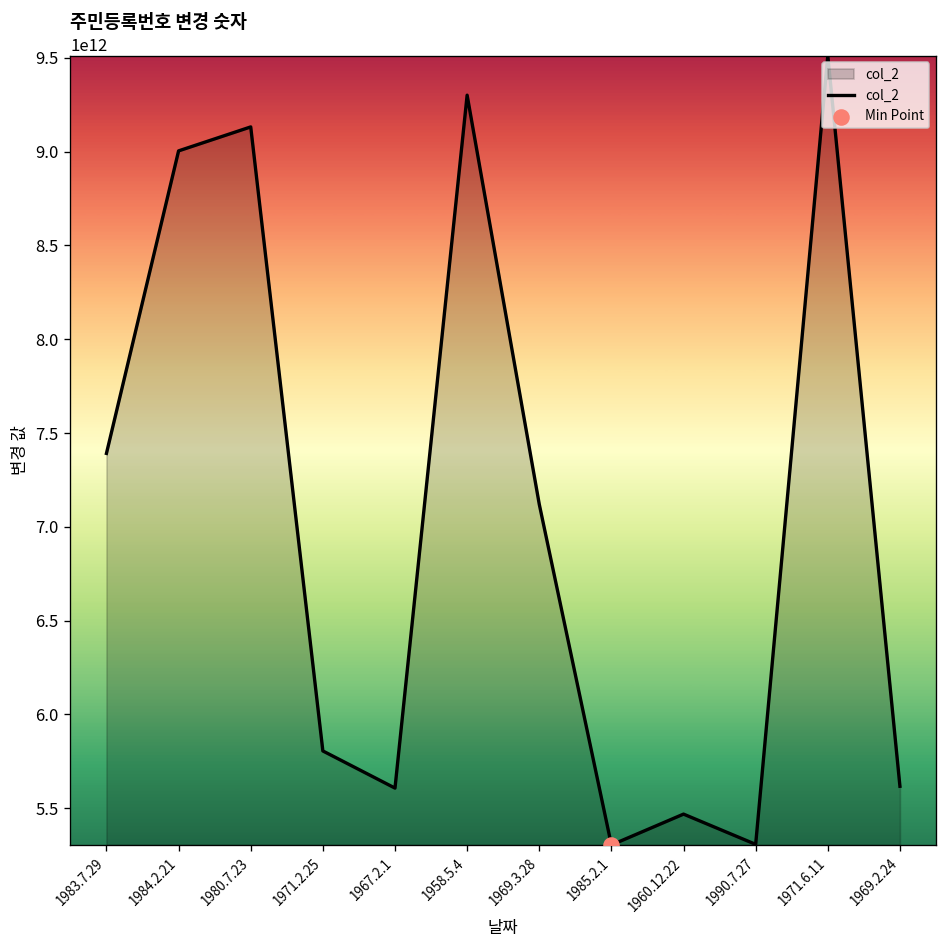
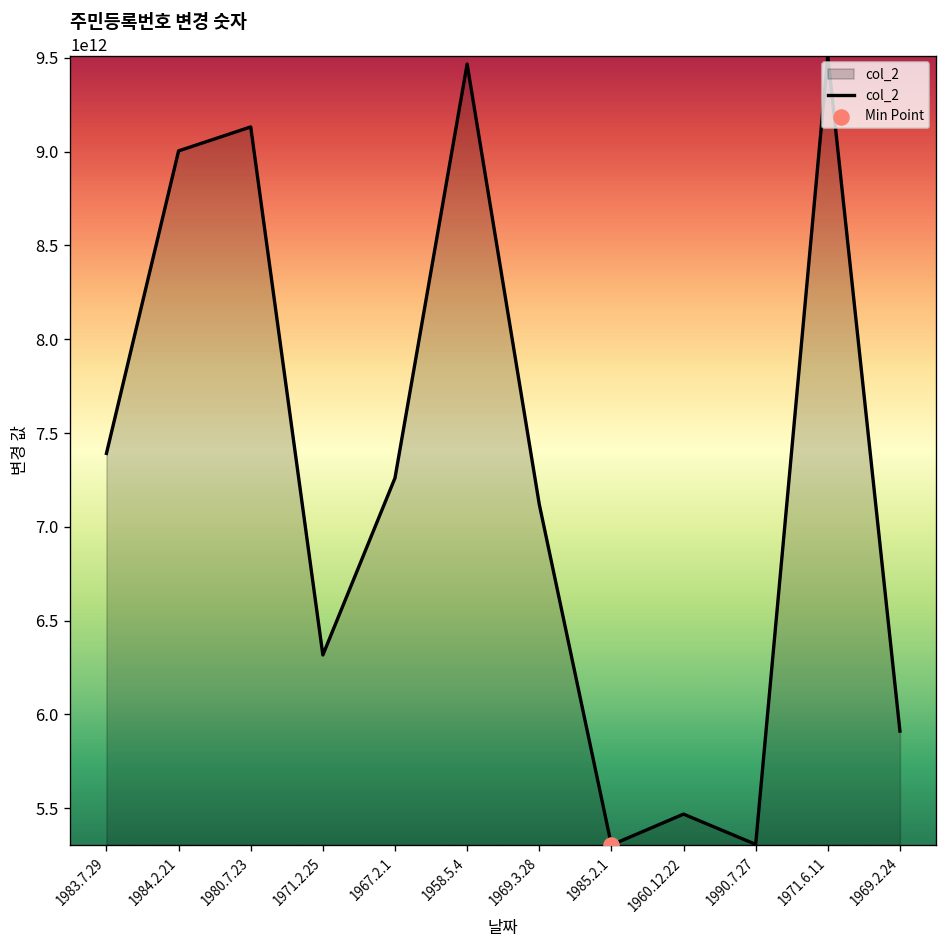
col_2, 1971.2.25: 5810000000000 -> 6320000000000
col_2, 1967.2.1: 5610000000000 -> 7260000000000
col_2, 1958.5.4: 9300000000000 -> 9470000000000
col_2, 1969.2.24: 5620000000000 -> 5910000000000
